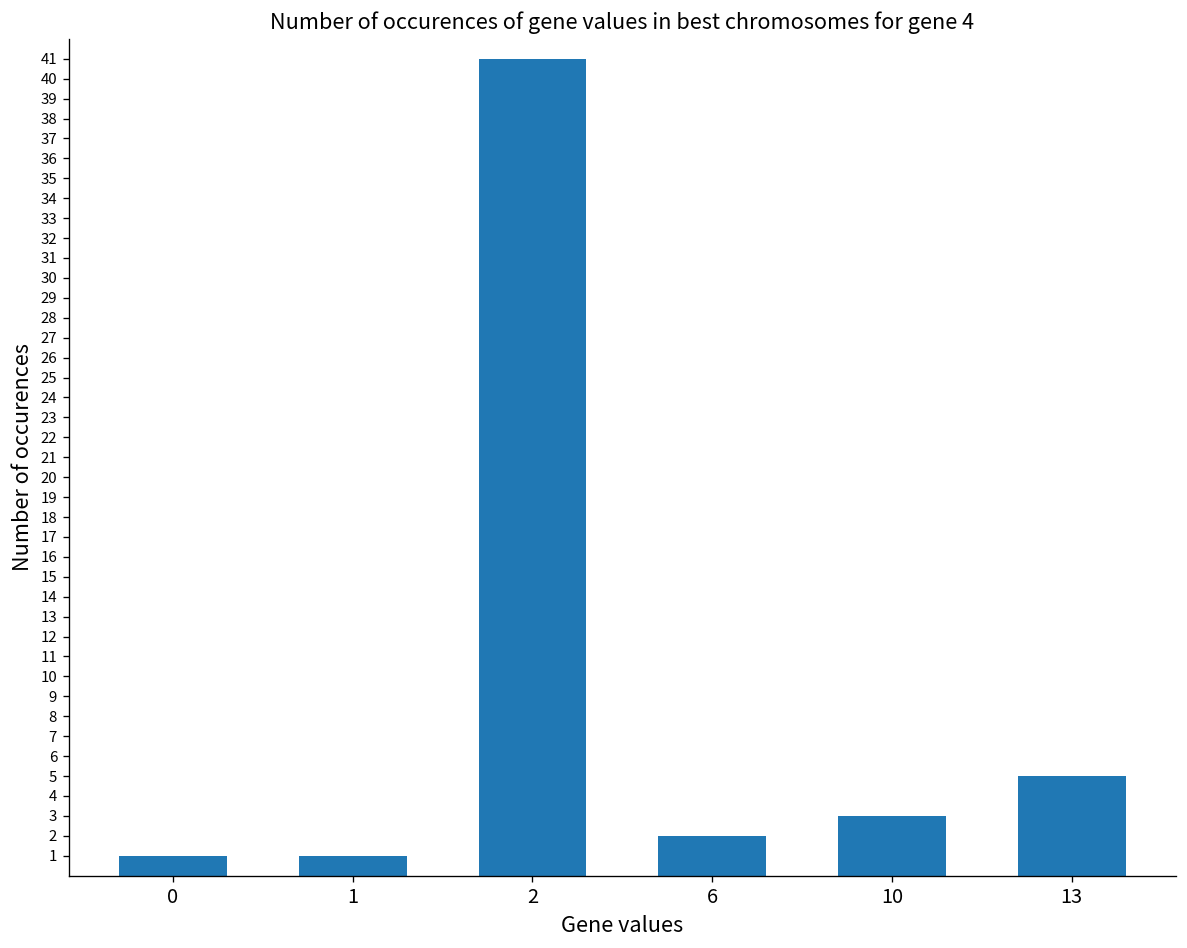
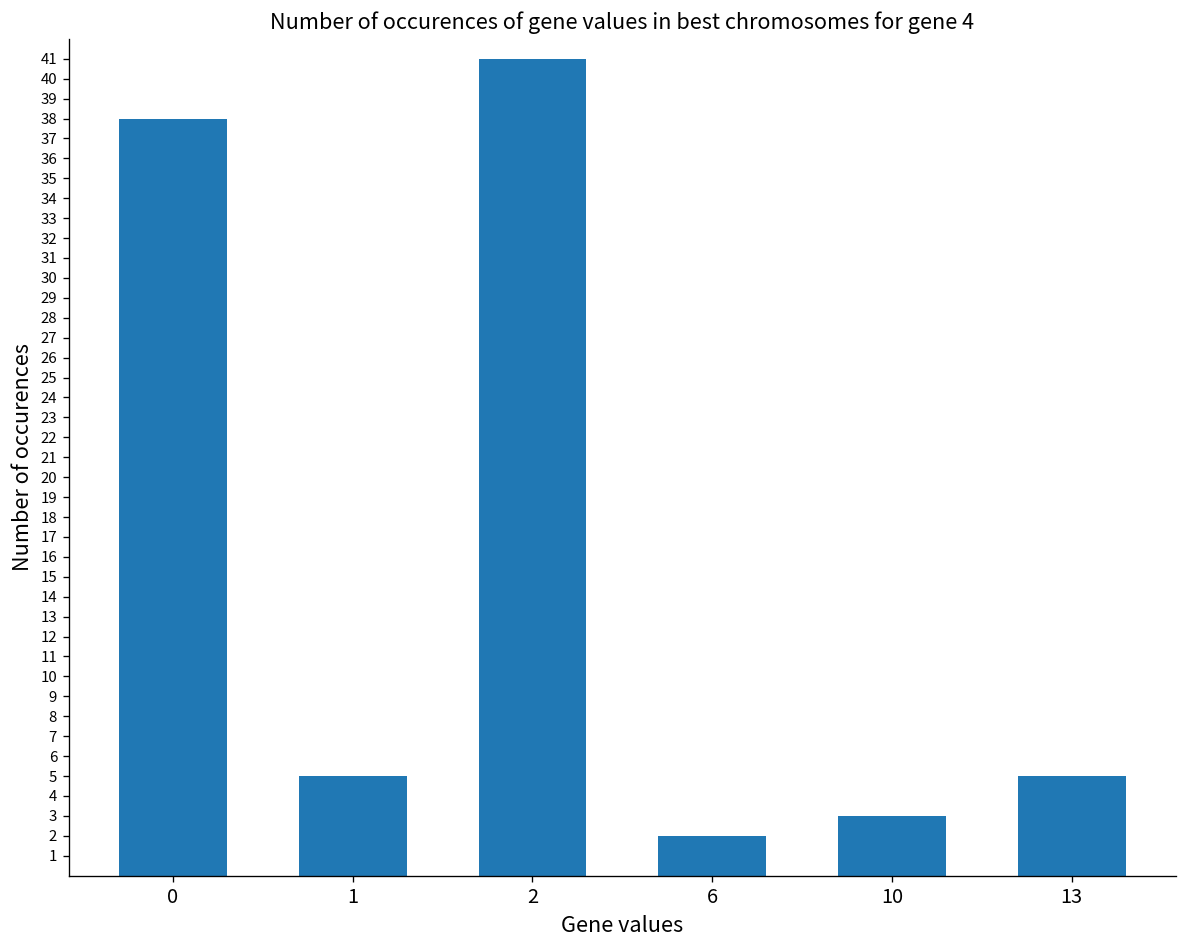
0: 1 -> 38
1: 1 -> 5
